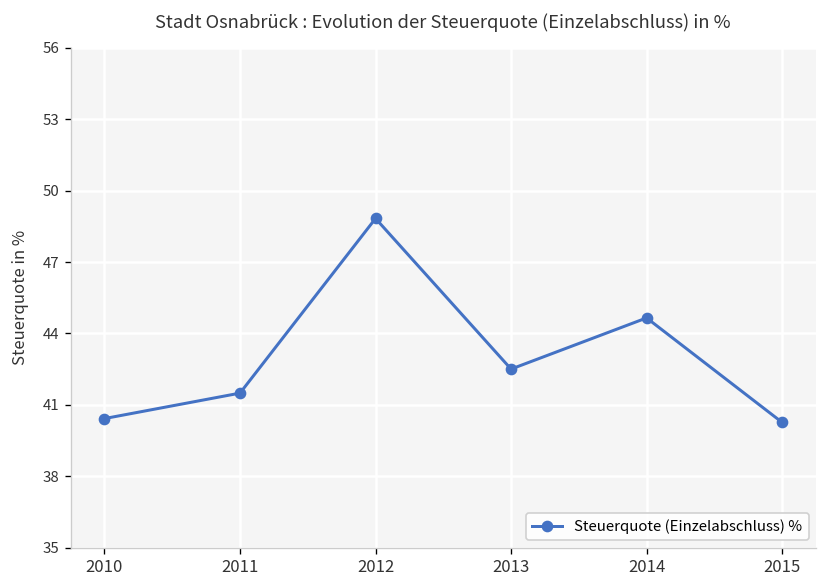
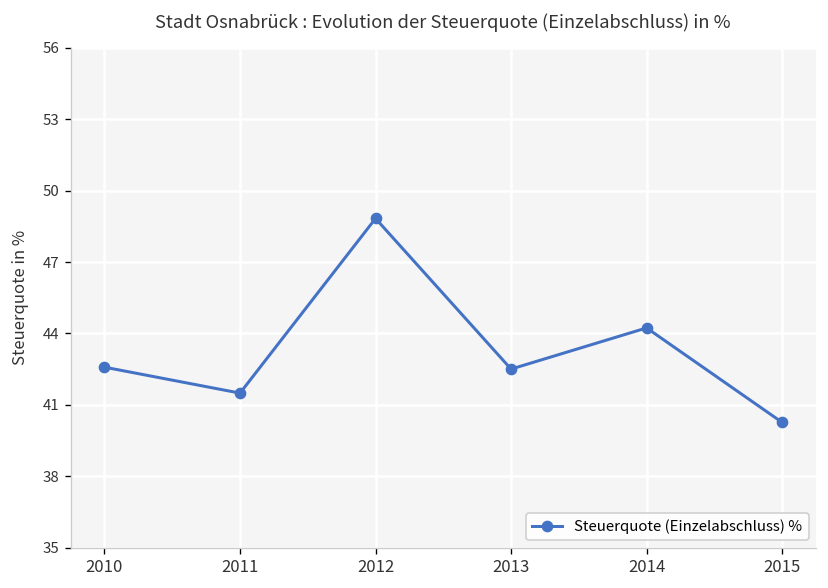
2010: 40.4 -> 42.6
2014: 44.7 -> 44.2
